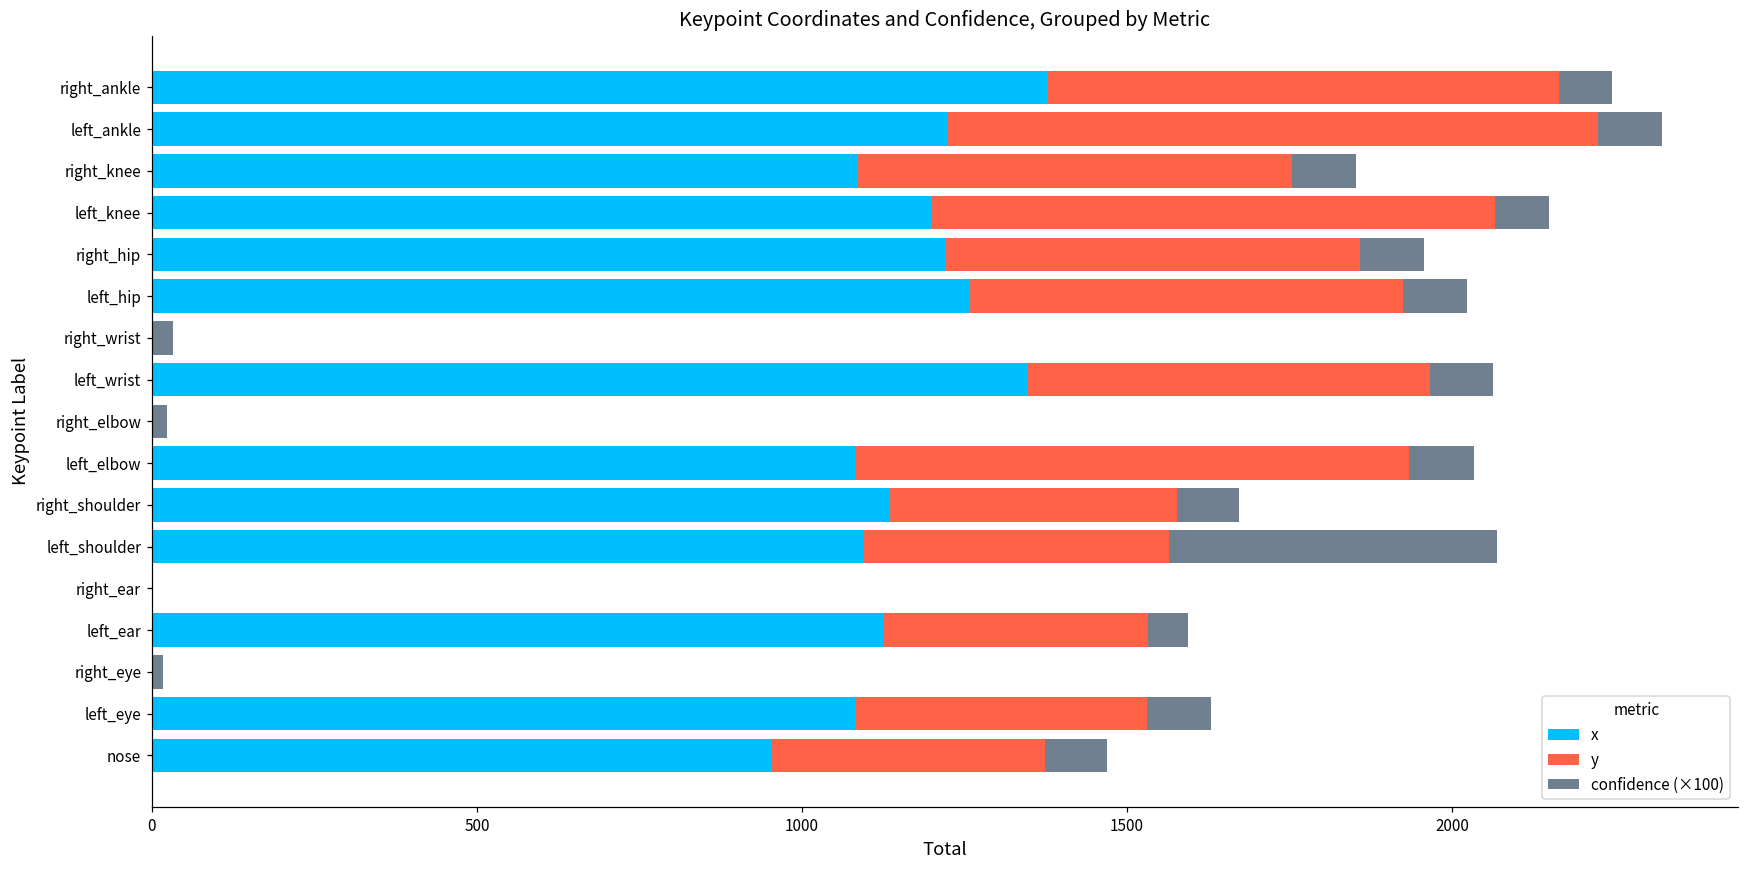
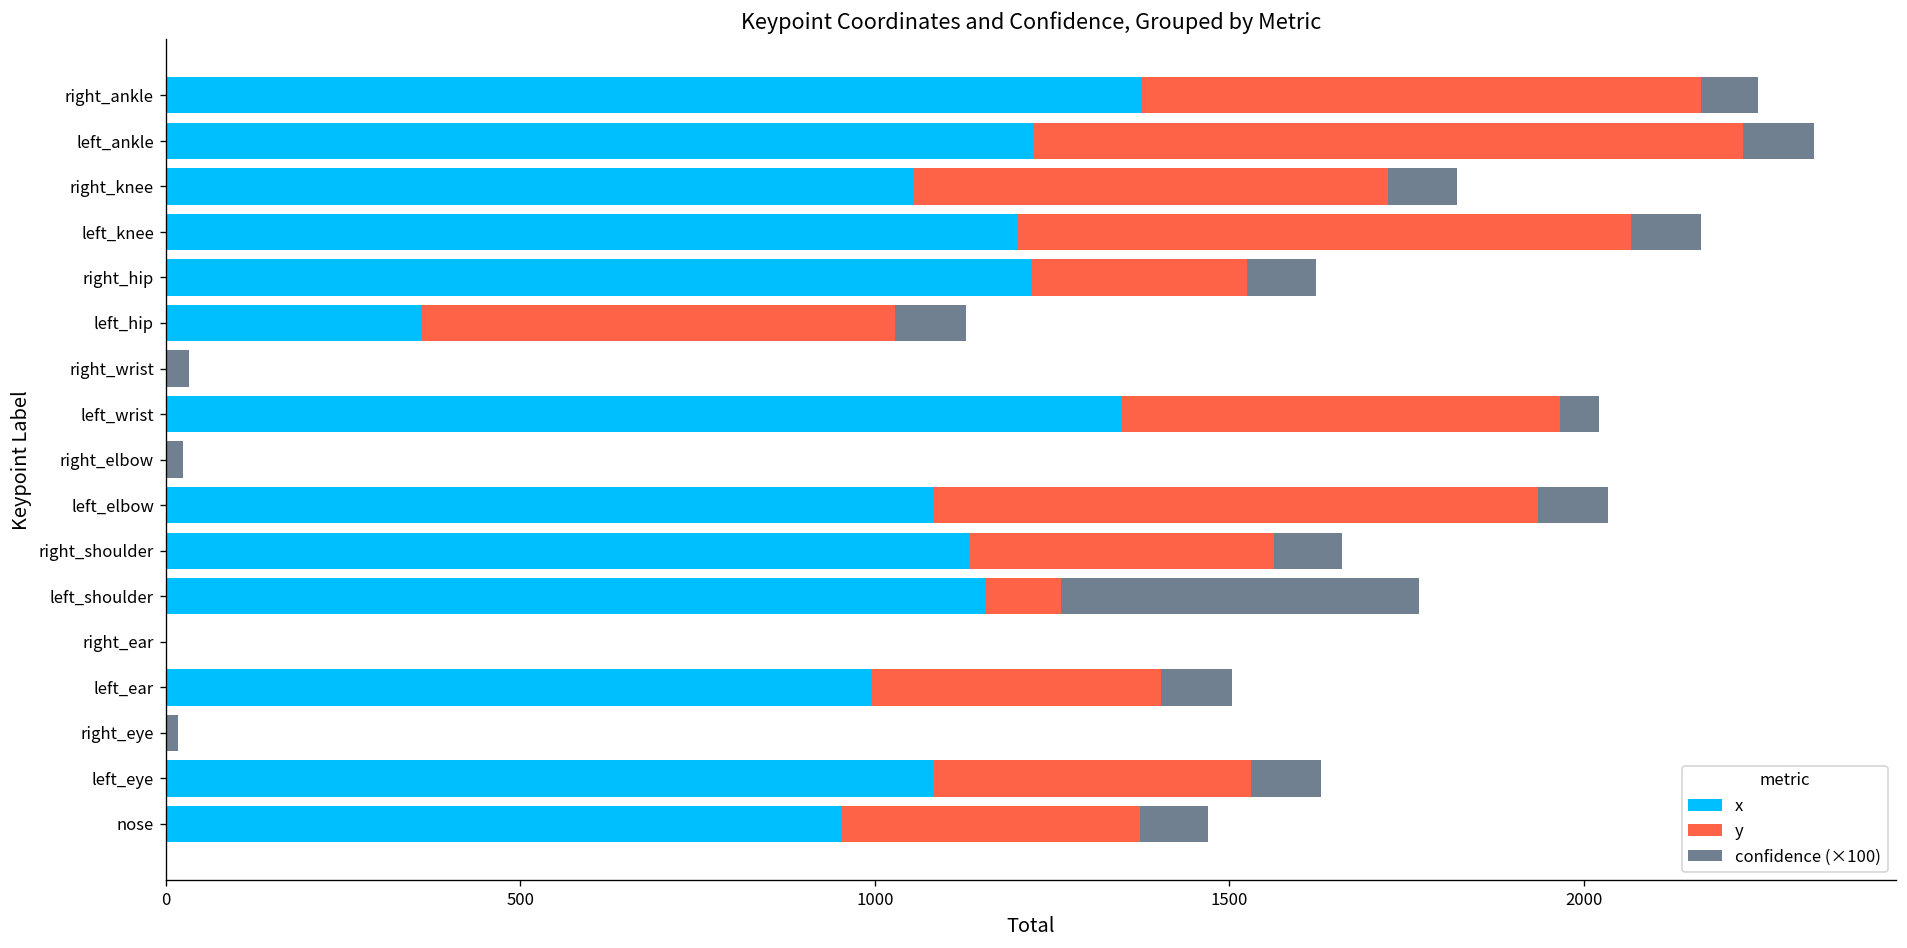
x, right_knee: 1090 -> 1050
confidence (×100), left_knee: 80 -> 100
y, right_hip: 640 -> 300
x, left_hip: 1260 -> 360
confidence (×100), left_wrist: 100 -> 60
y, right_shoulder: 440 -> 430
x, left_shoulder: 1100 -> 1160
y, left_shoulder: 470 -> 110
x, left_ear: 1120 -> 1000
confidence (×100), left_ear: 60 -> 100
